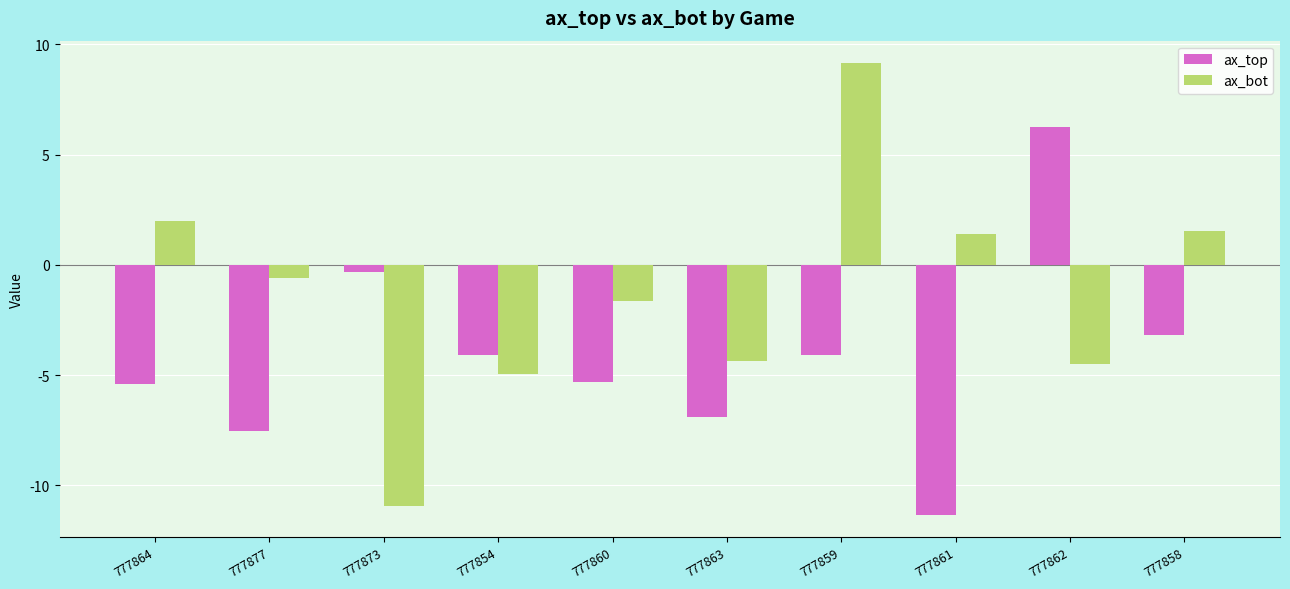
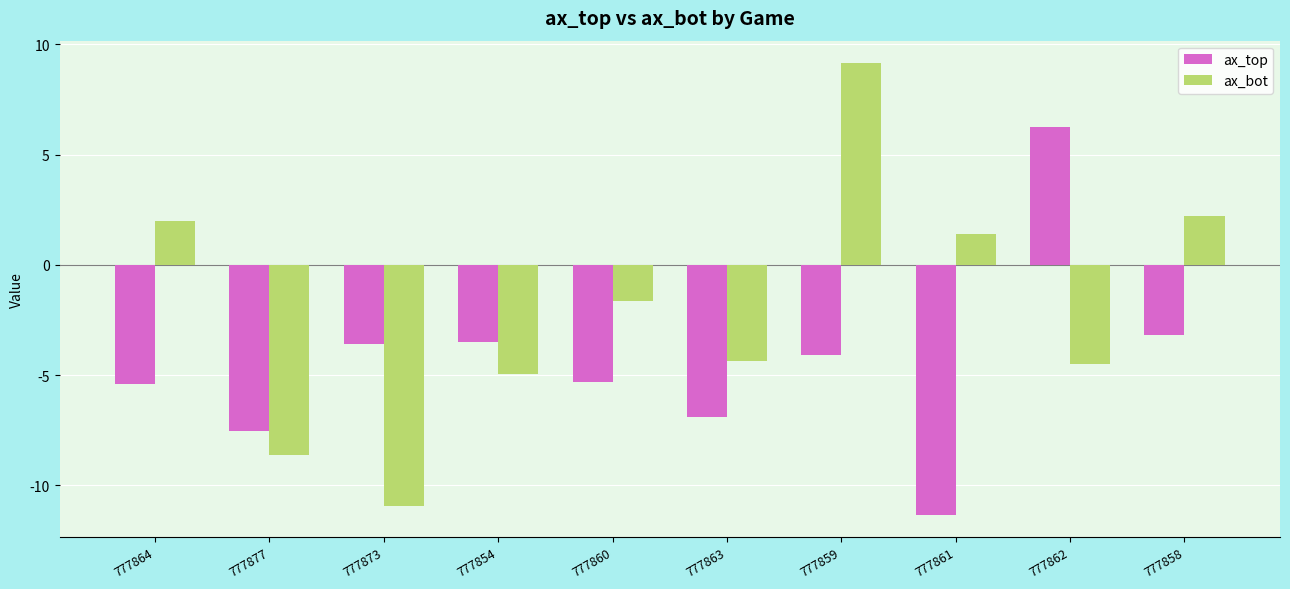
ax_bot, 777877: -0.6 -> -8.6
ax_top, 777873: -0.3 -> -3.6
ax_top, 777854: -4.1 -> -3.5
ax_bot, 777858: 1.5 -> 2.2
